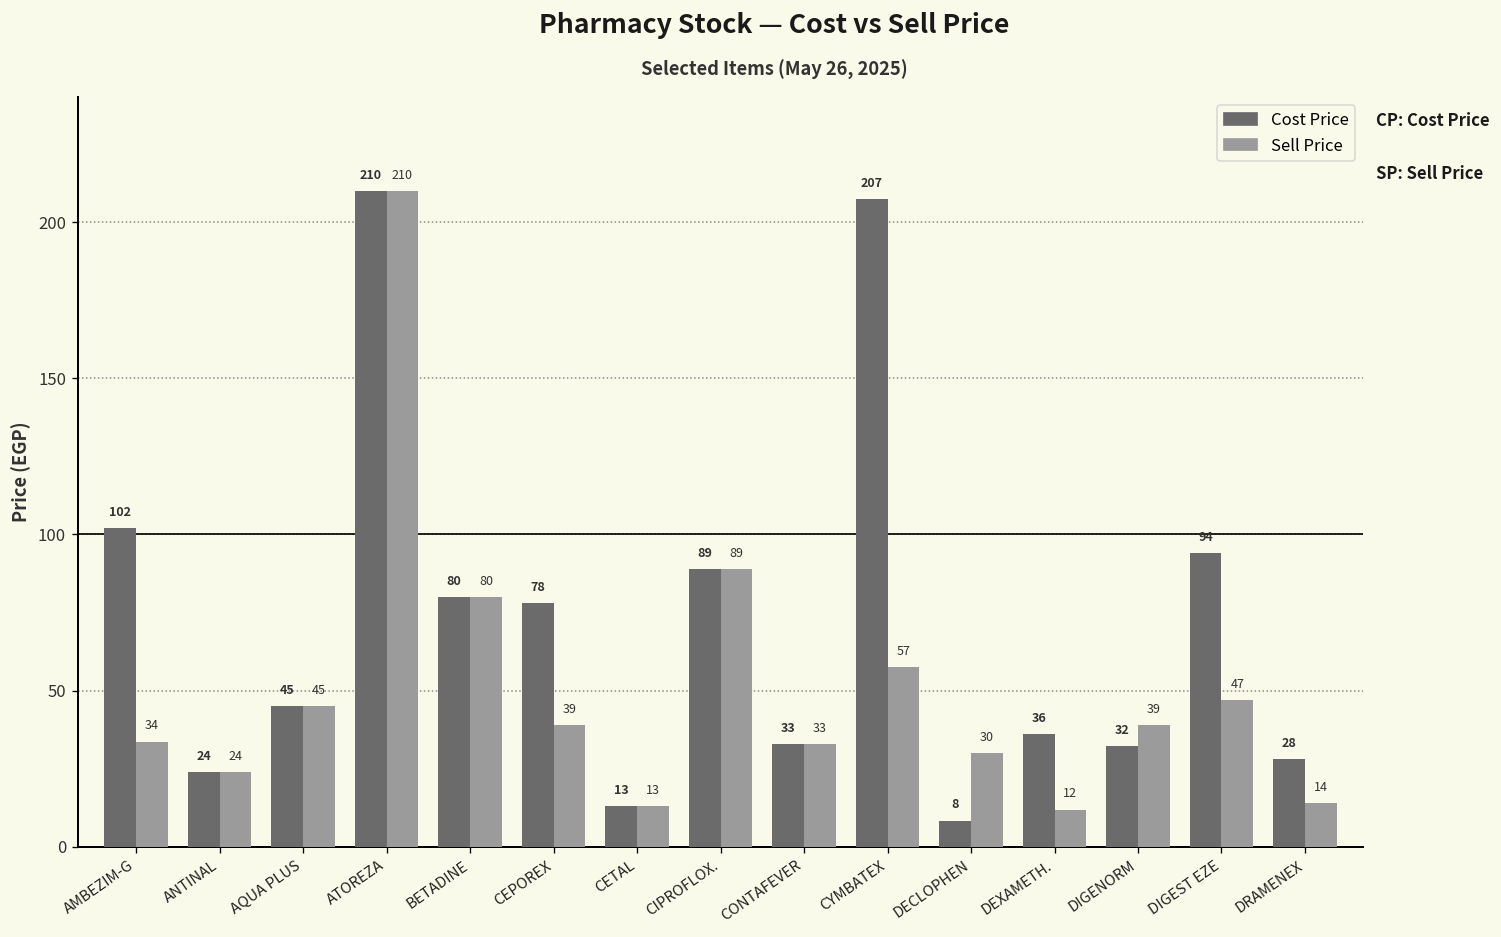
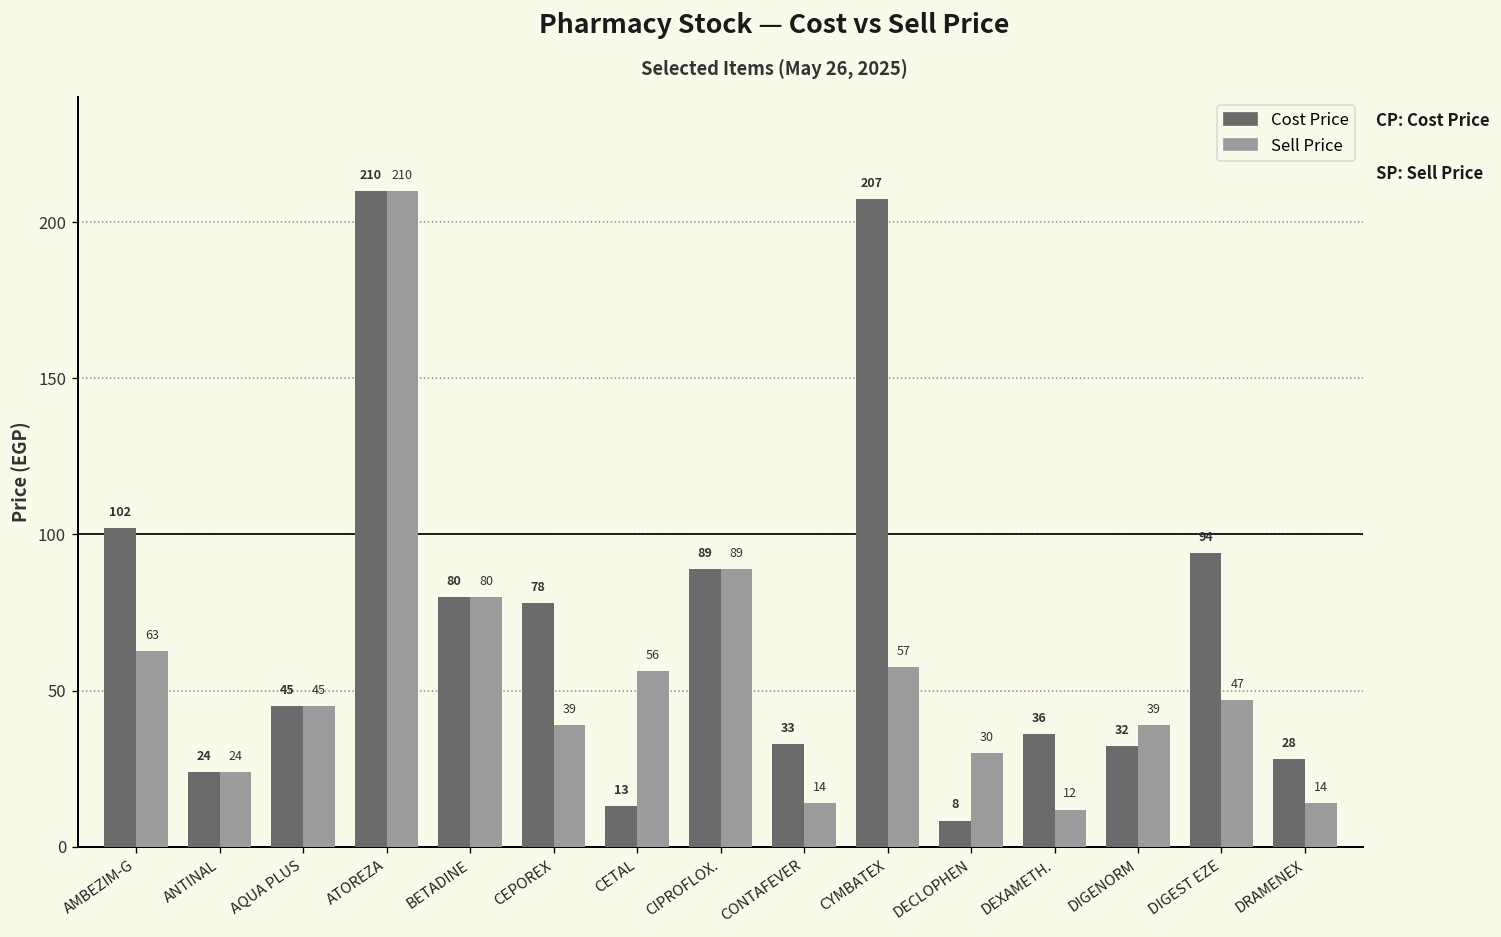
Sell Price, AMBEZIM-G: 34 -> 63
Sell Price, CETAL: 13 -> 56
Sell Price, CONTAFEVER: 33 -> 14
